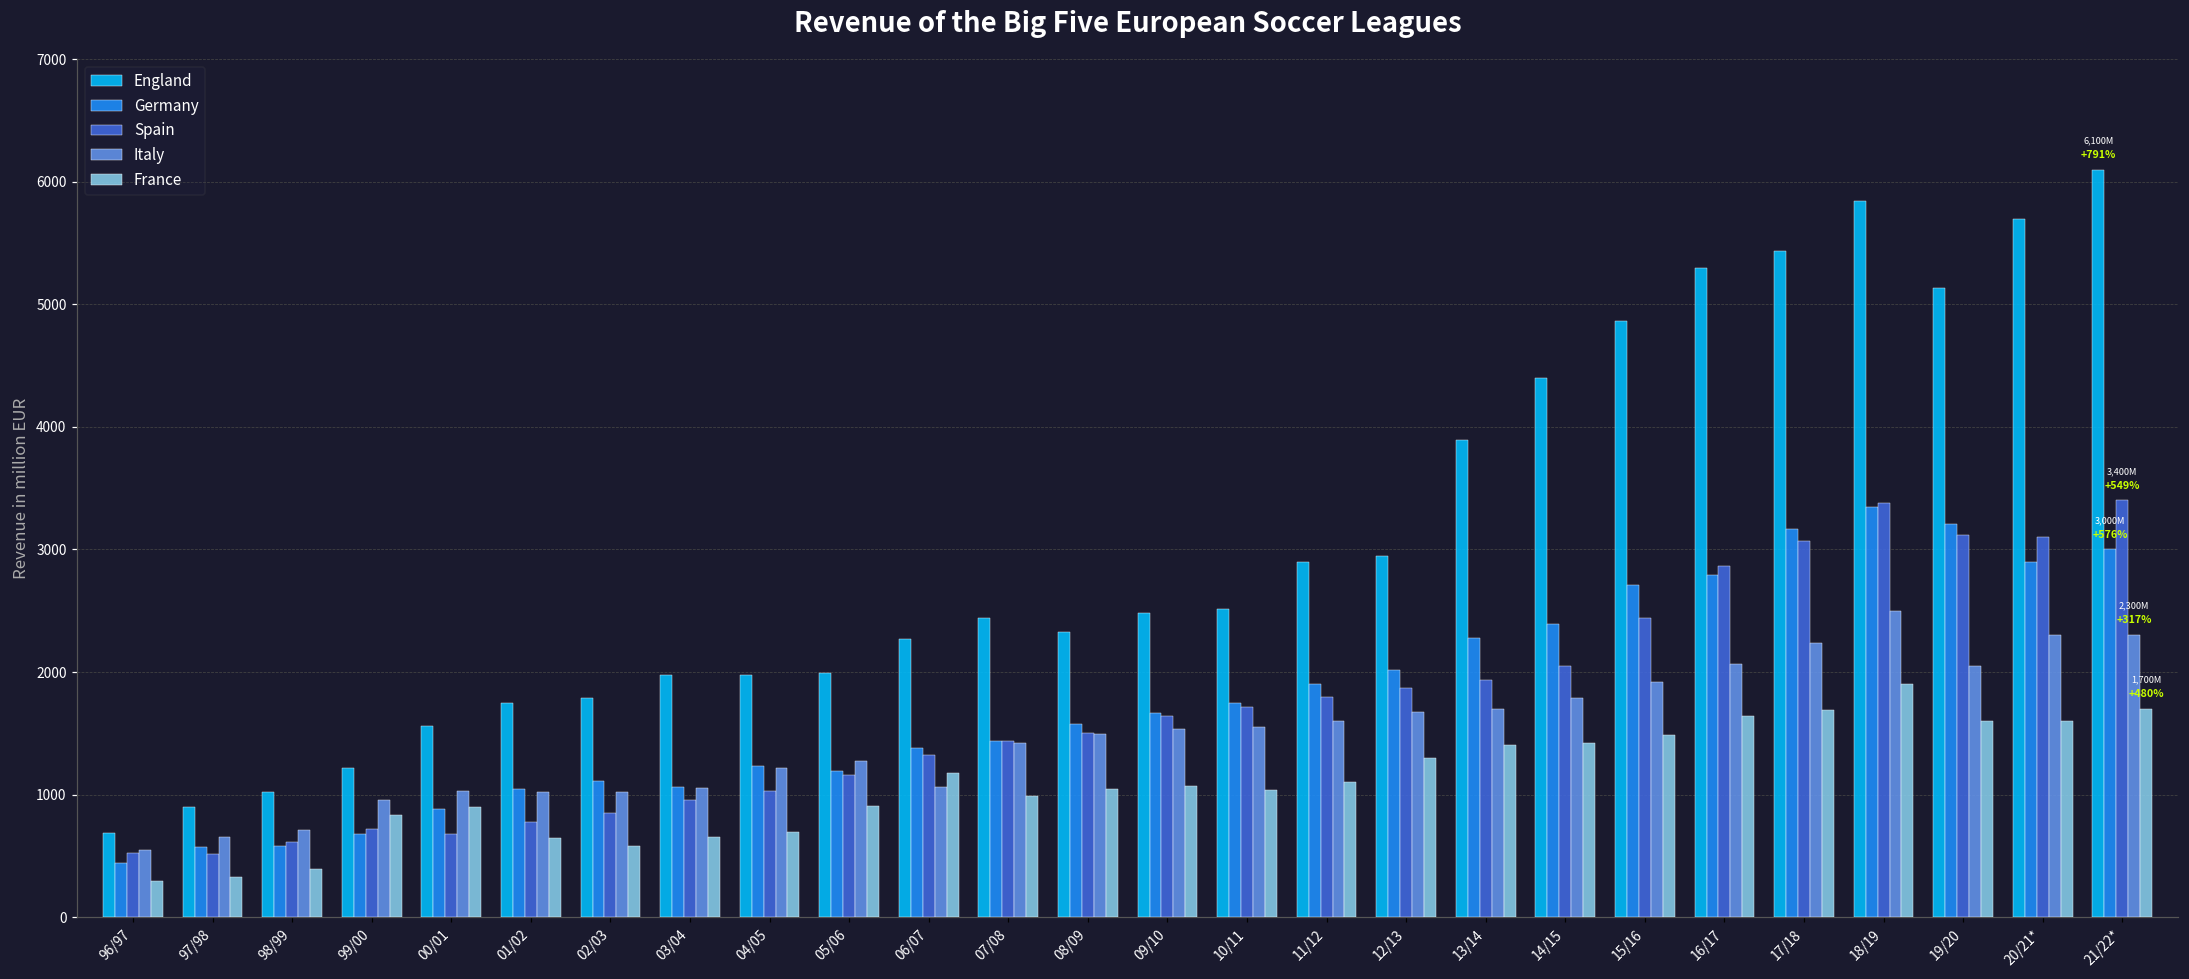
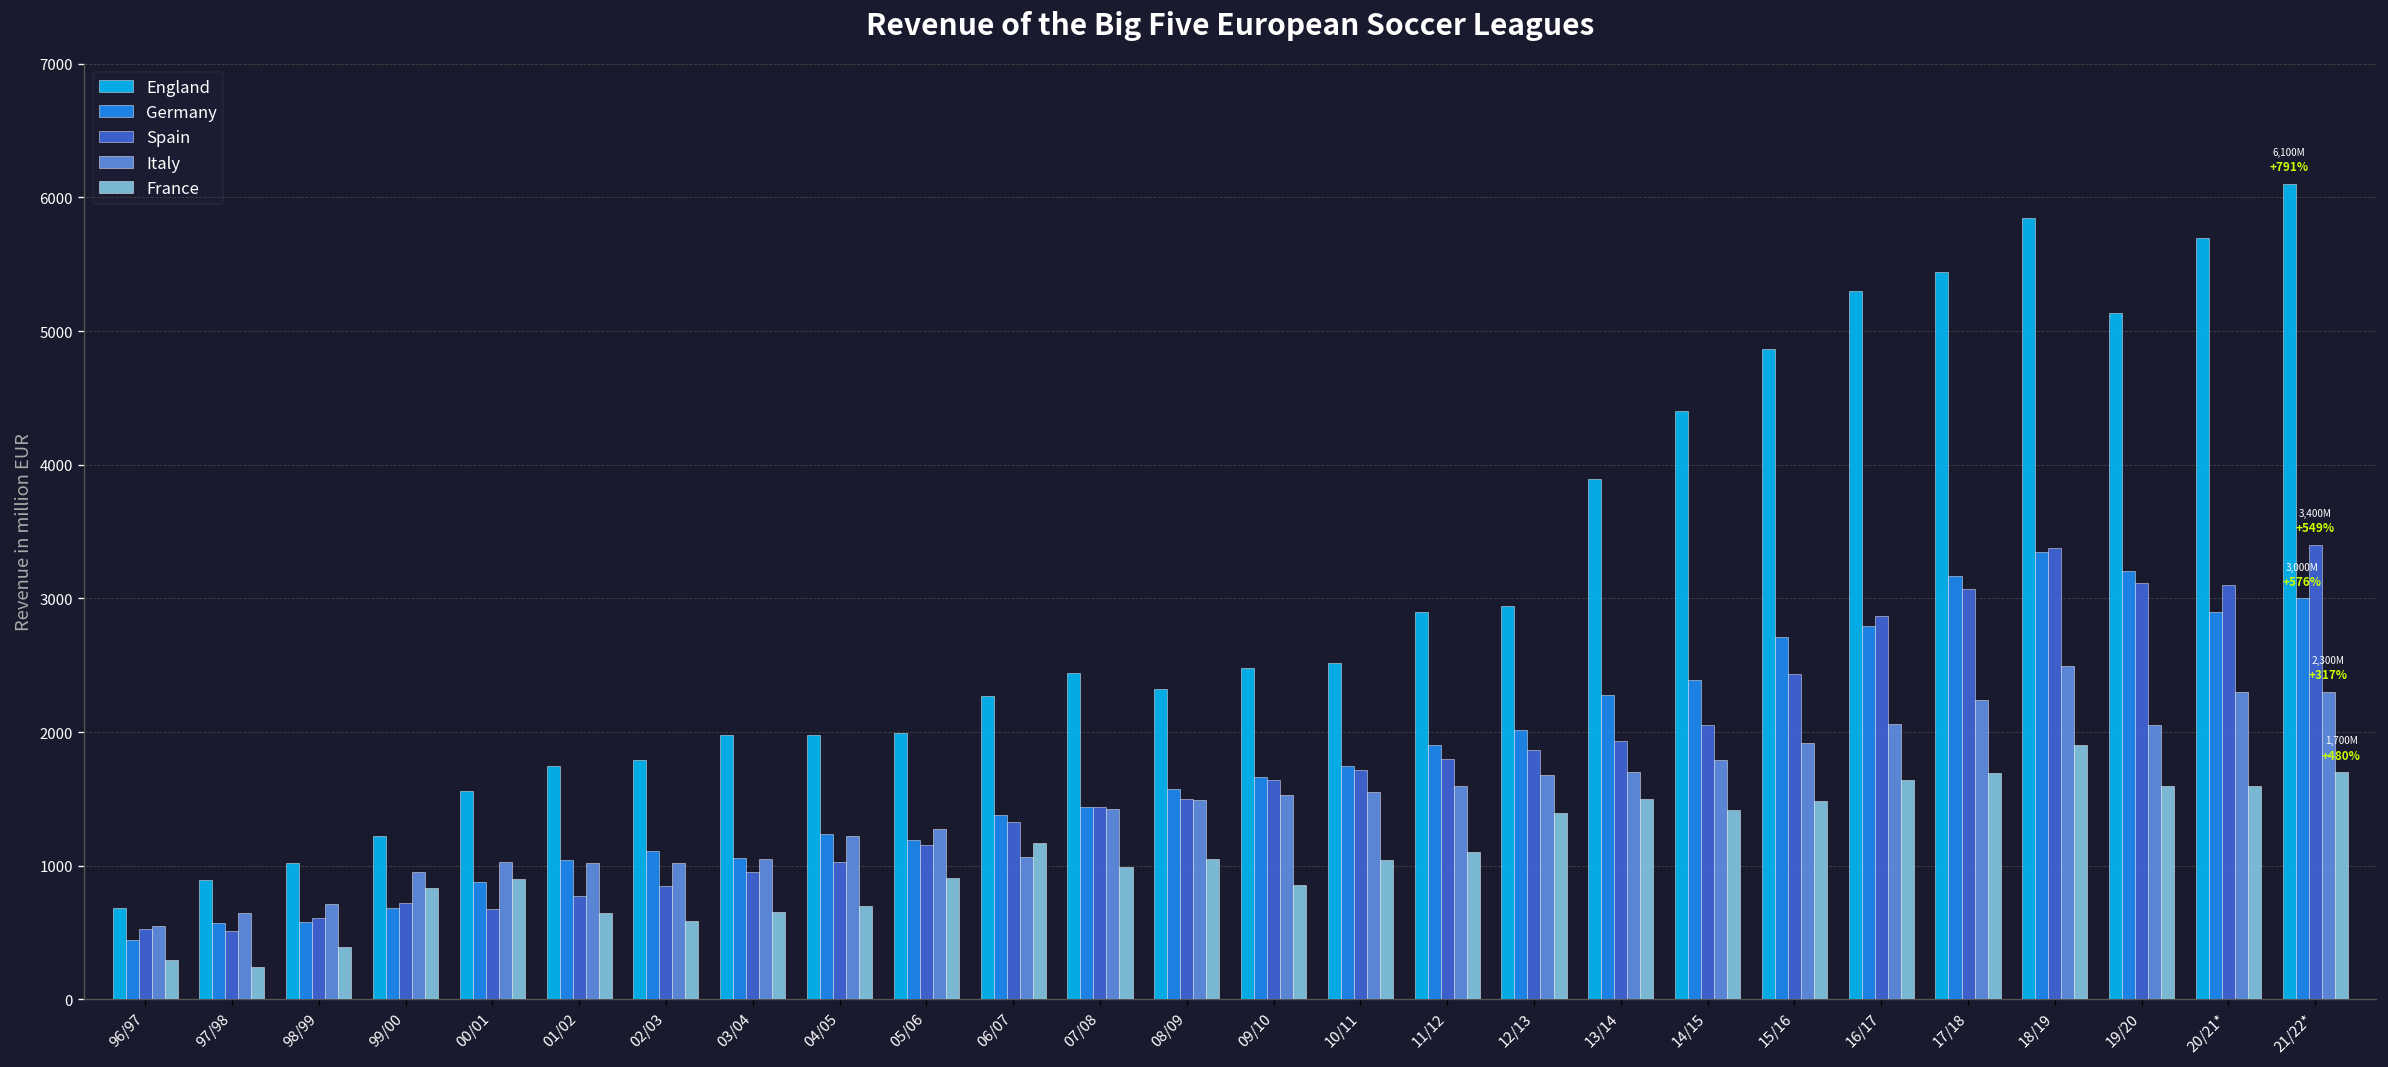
France, 97/98: 320 -> 250
France, 09/10: 1070 -> 850
France, 12/13: 1300 -> 1400
France, 13/14: 1410 -> 1500
